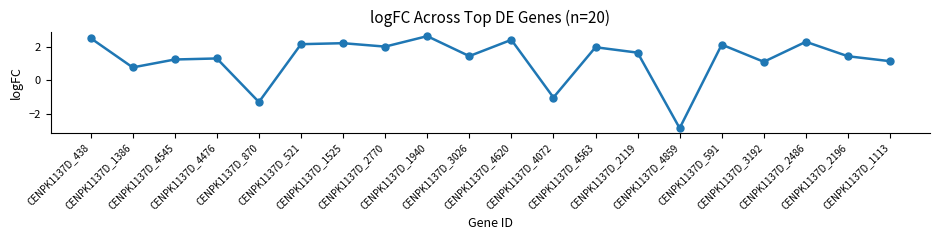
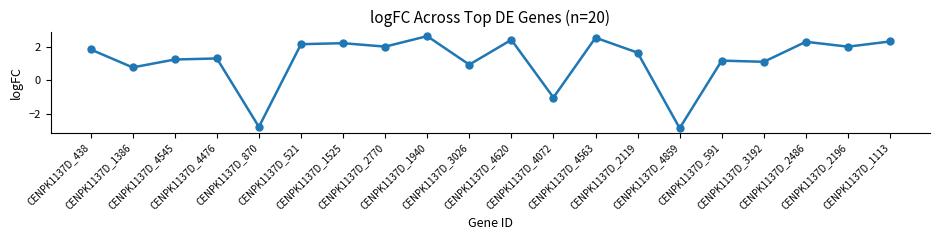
CENPK1137D_438: 2.5 -> 1.8
CENPK1137D_870: -1.3 -> -2.8
CENPK1137D_3026: 1.4 -> 0.9
CENPK1137D_4563: 2.0 -> 2.5
CENPK1137D_591: 2.1 -> 1.2
CENPK1137D_2196: 1.4 -> 2.0
CENPK1137D_1113: 1.1 -> 2.3
